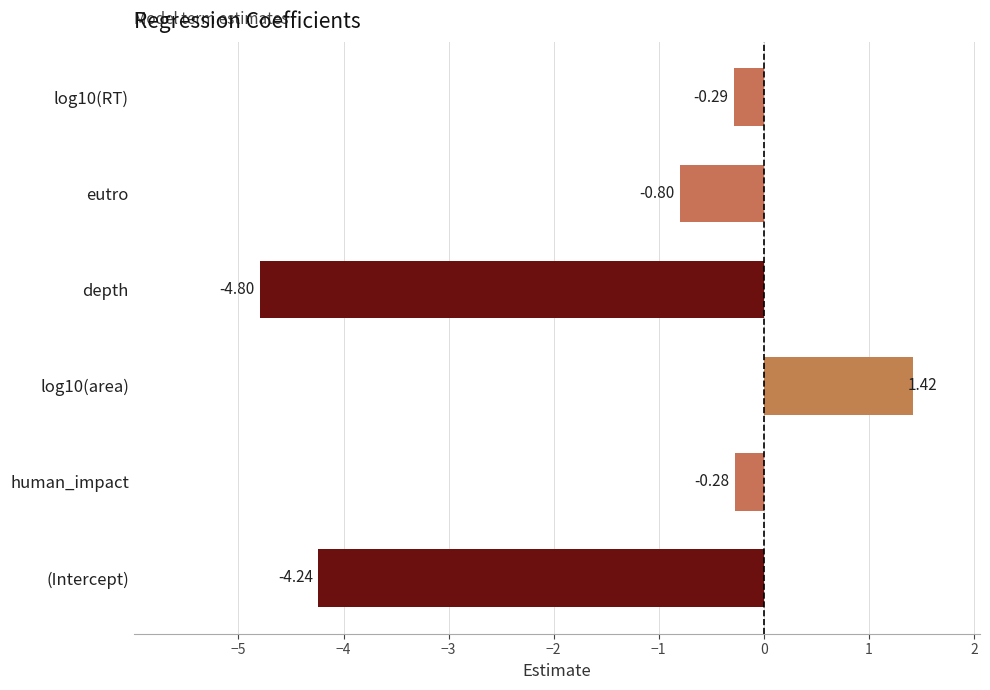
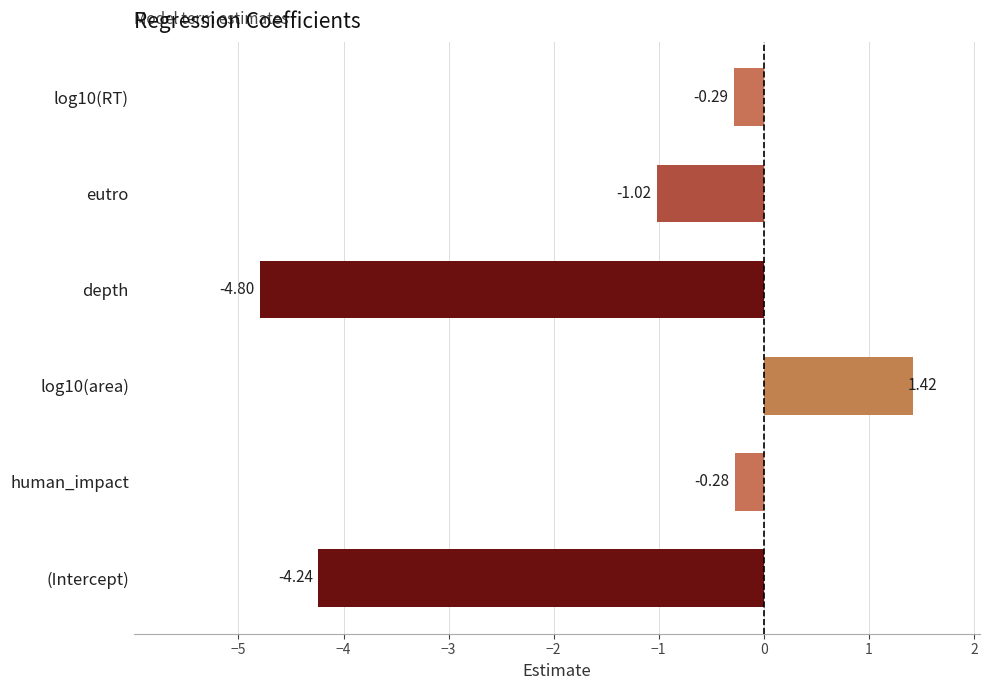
eutro: -0.80 -> -1.02
